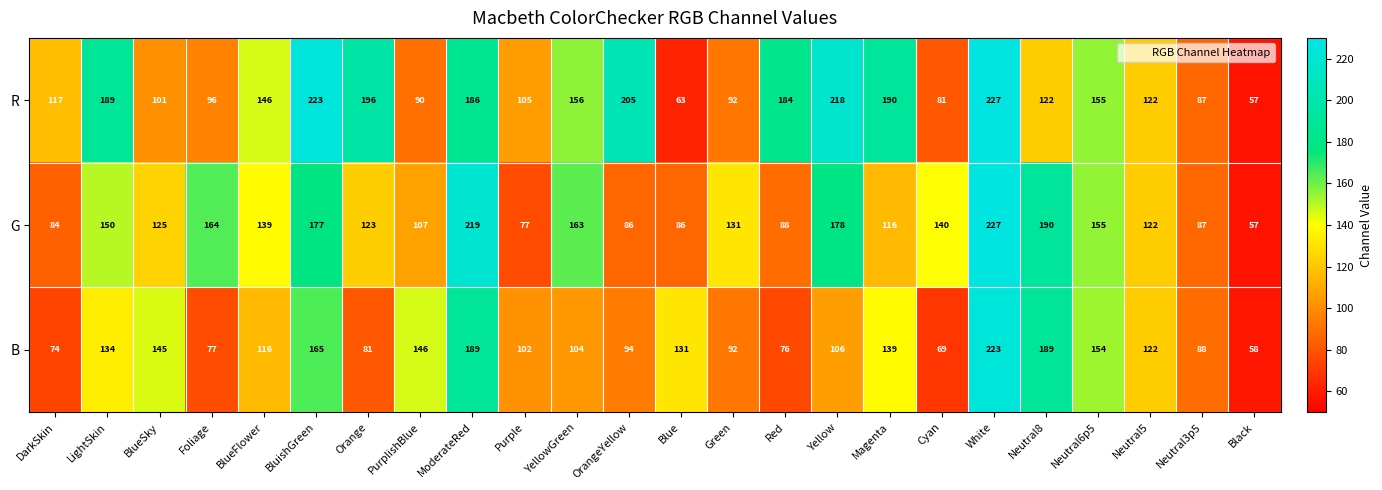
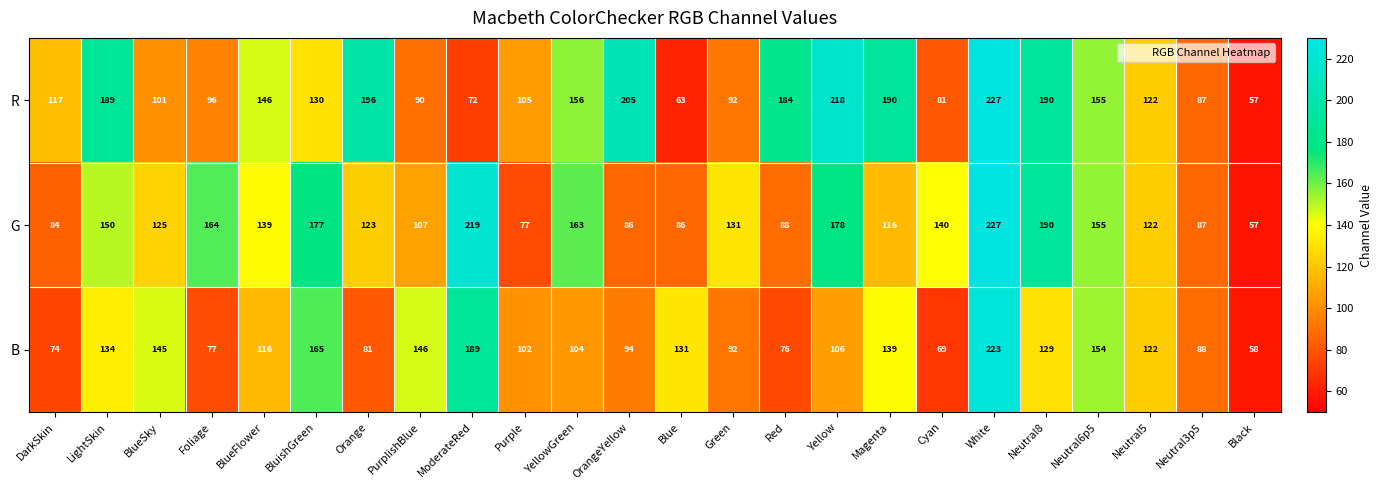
R, BluishGreen: 223 -> 130
R, ModerateRed: 186 -> 72
R, Neutral8: 122 -> 190
B, Neutral8: 189 -> 129
